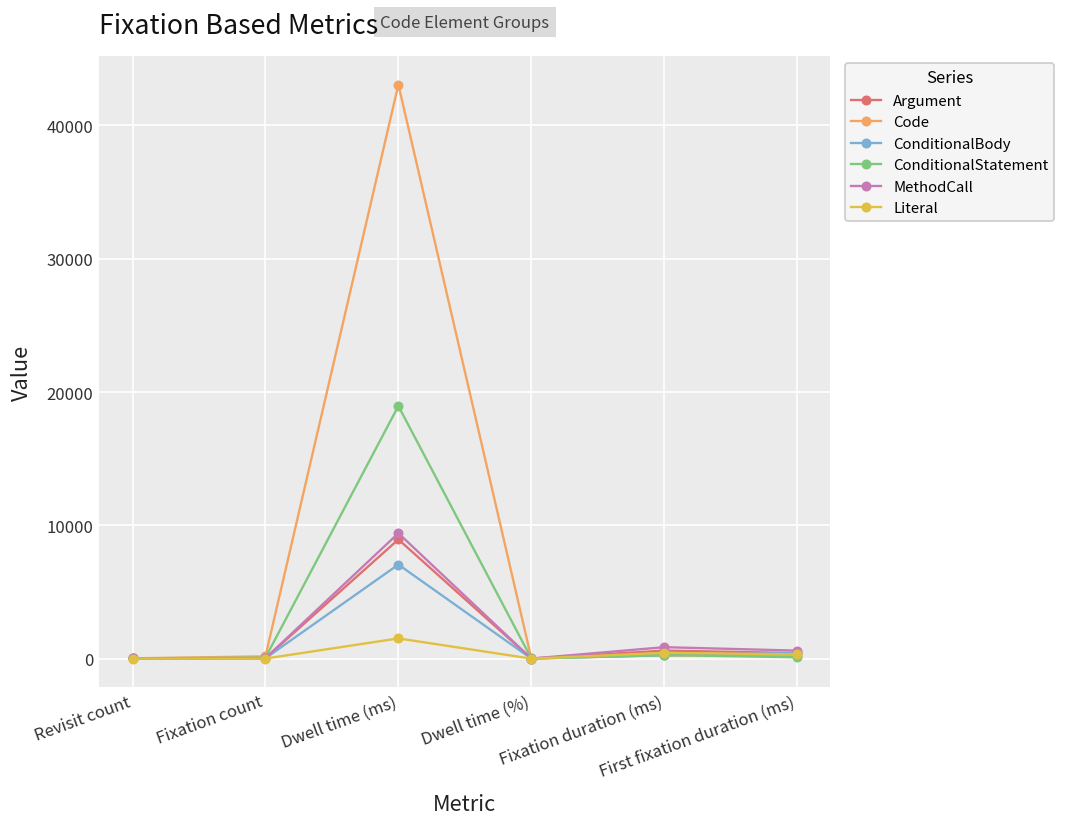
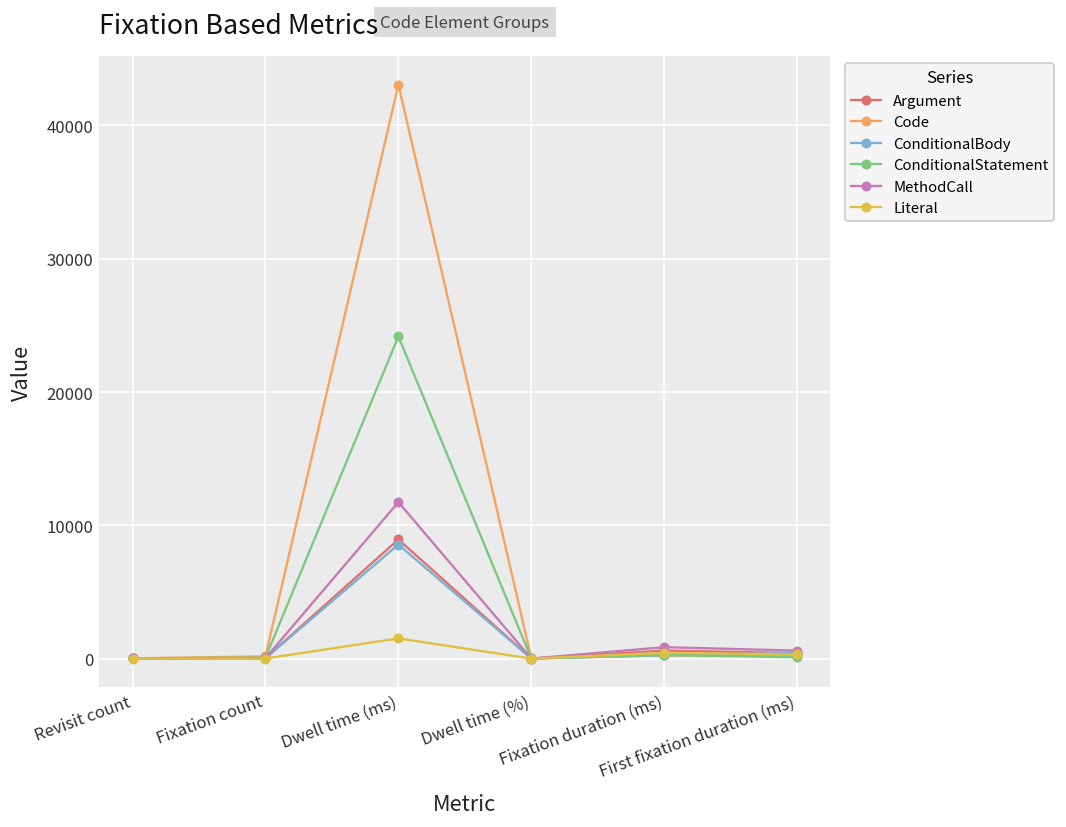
ConditionalBody, Dwell time (ms): 7100 -> 8600
ConditionalStatement, Dwell time (ms): 19000 -> 24200
MethodCall, Dwell time (ms): 9400 -> 11700
